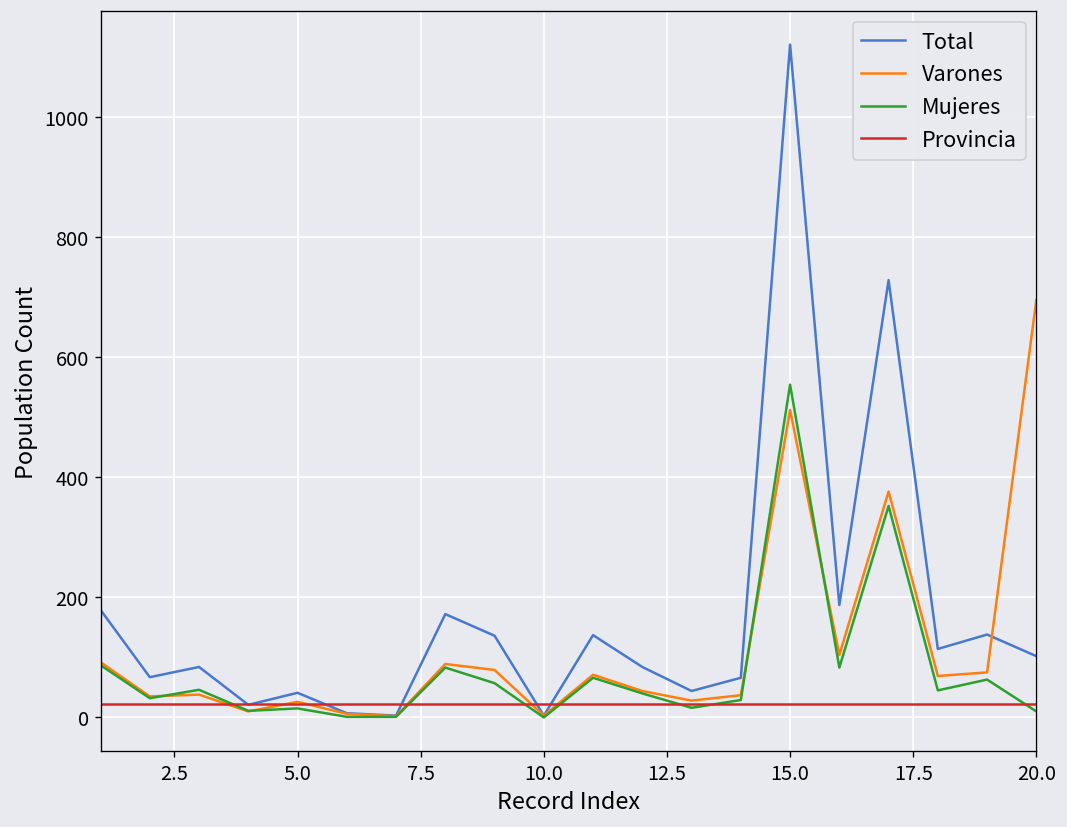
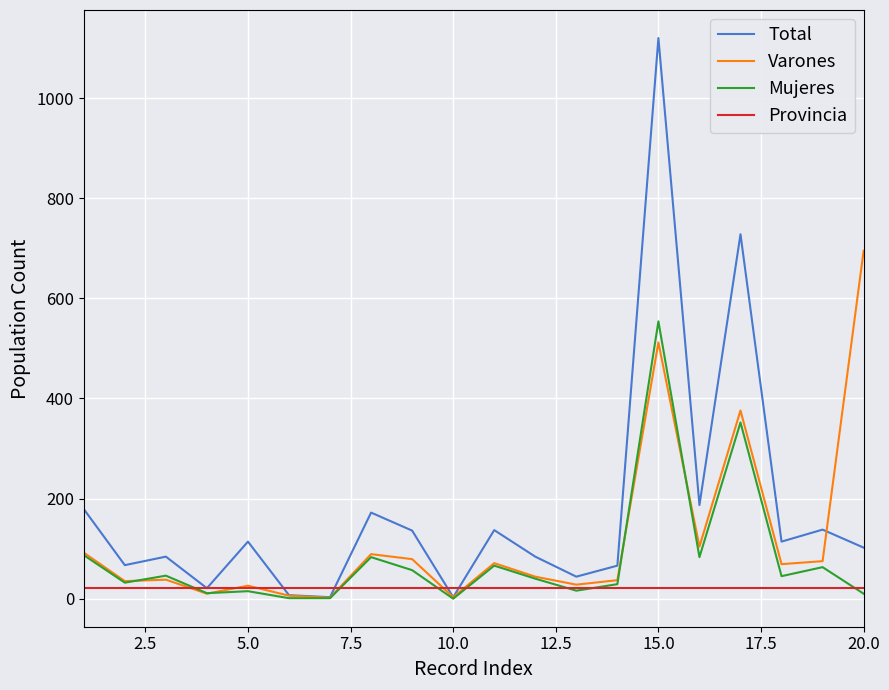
Total, 5.0: 40 -> 110
